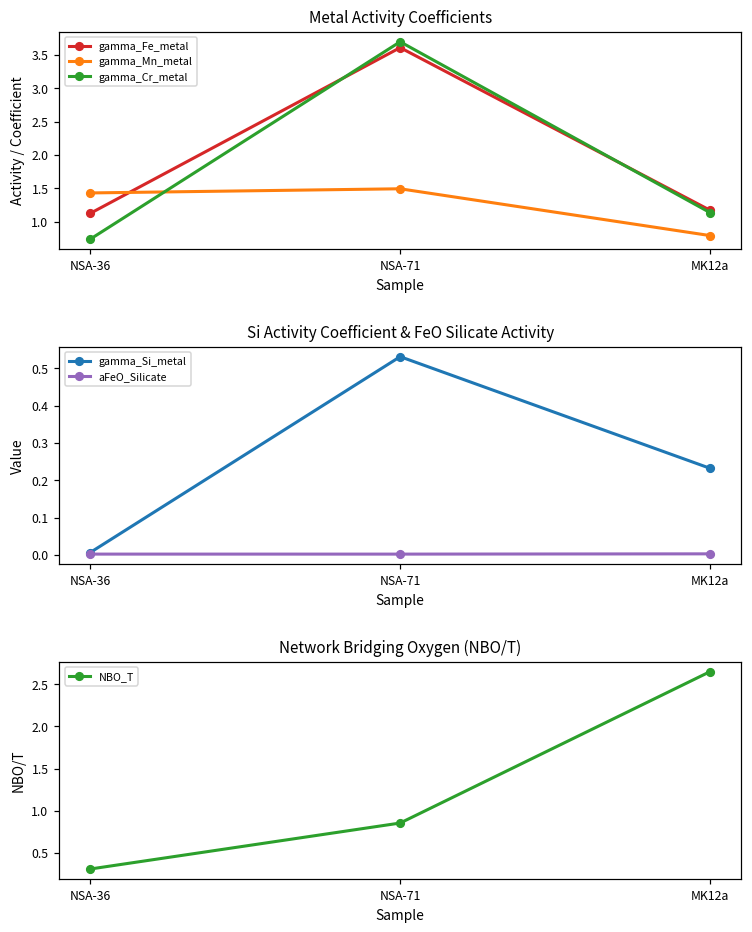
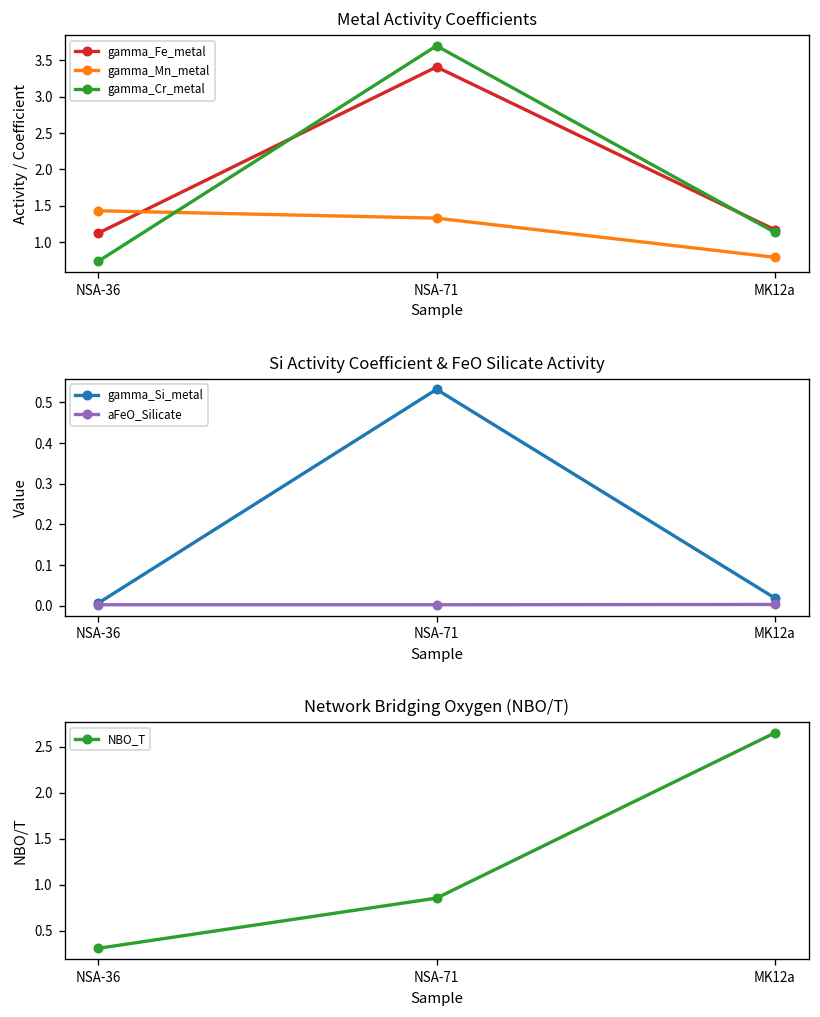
Metal Activity Coefficients, gamma_Fe_metal, NSA-71: 3.6 -> 3.4
Metal Activity Coefficients, gamma_Mn_metal, NSA-71: 1.5 -> 1.3
Si Activity Coefficient & FeO Silicate Activity, gamma_Si_metal, MK12a: 0.23 -> 0.02
